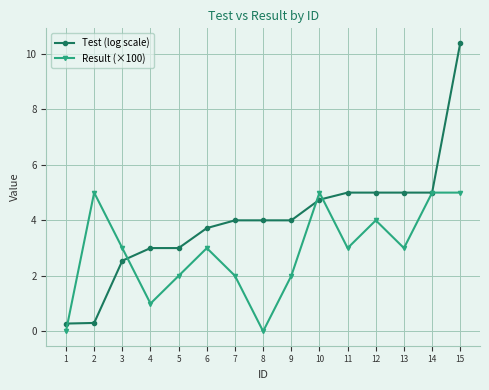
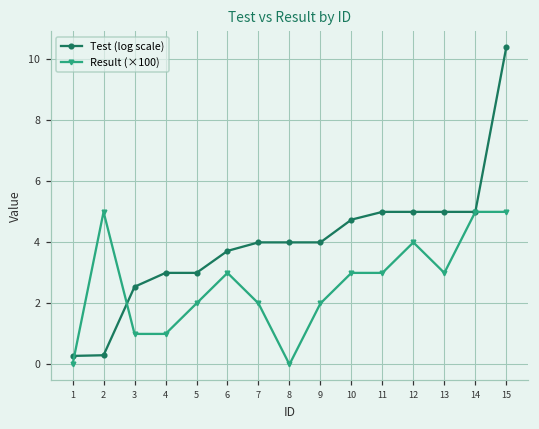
Result (×100), 3: 3.0 -> 1.0
Result (×100), 10: 5.0 -> 3.0
